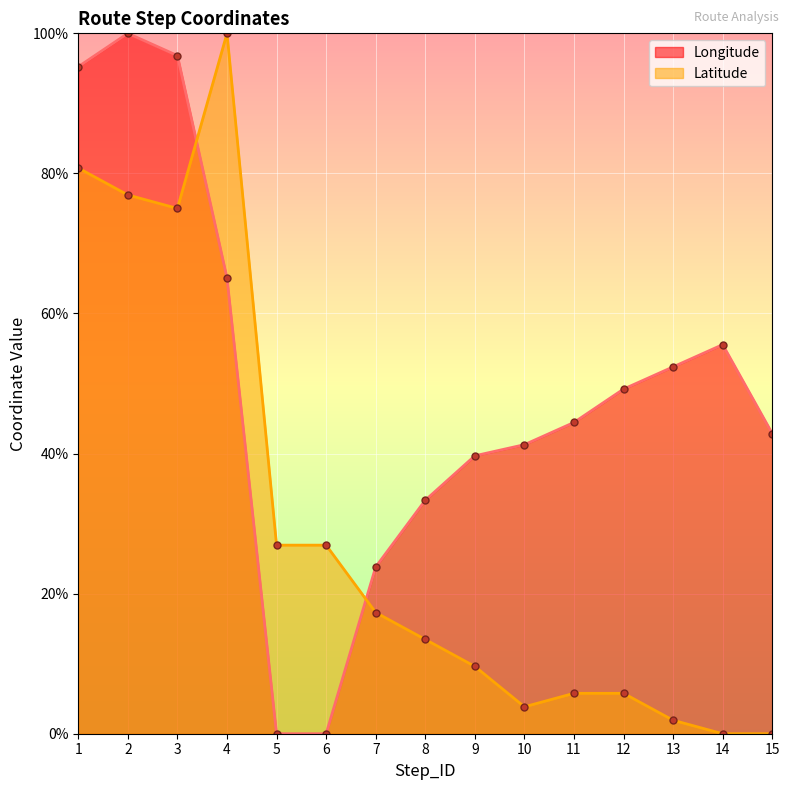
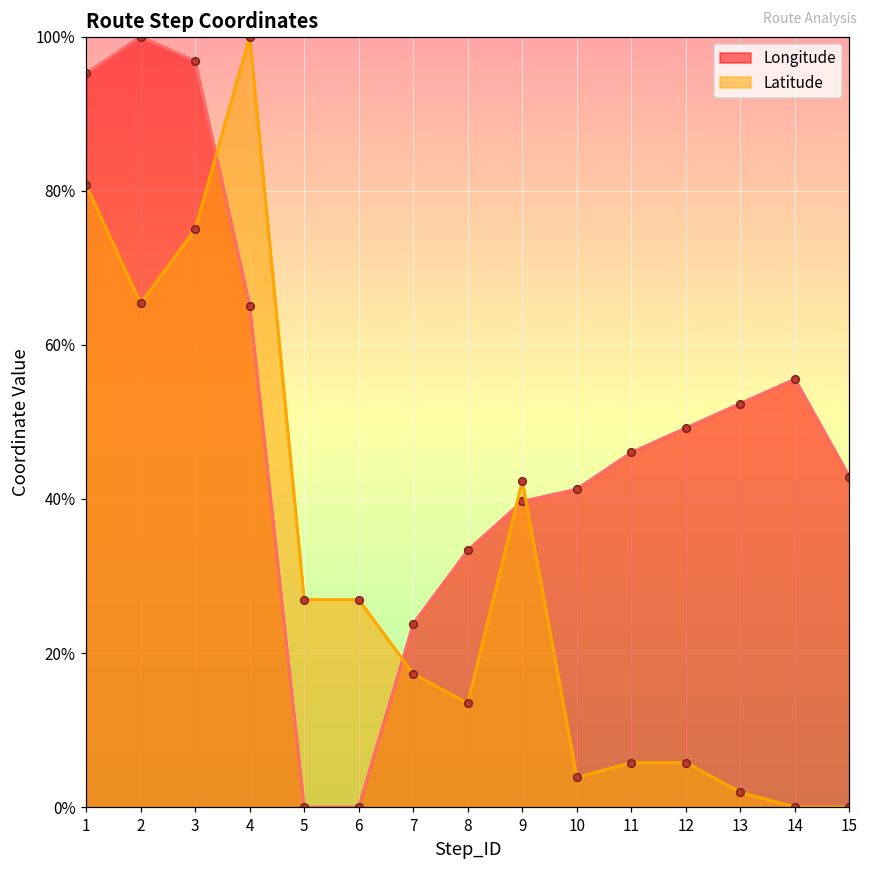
Latitude, 2: 77% -> 65%
Latitude, 9: 10% -> 42%
Longitude, 11: 44% -> 46%
